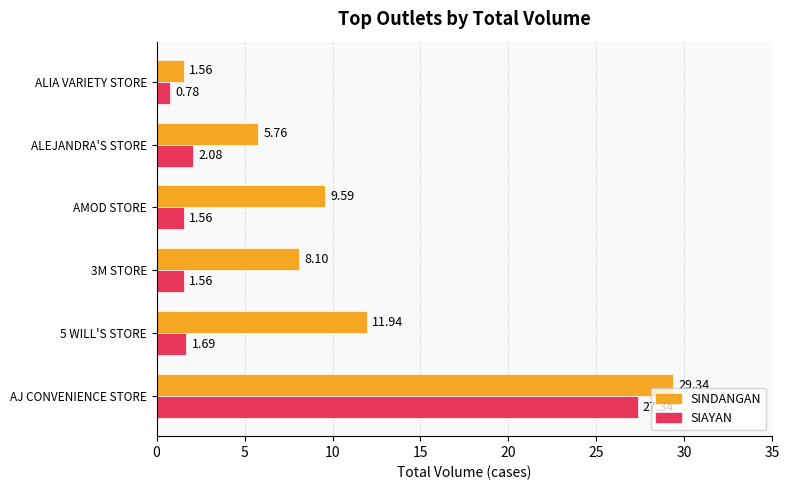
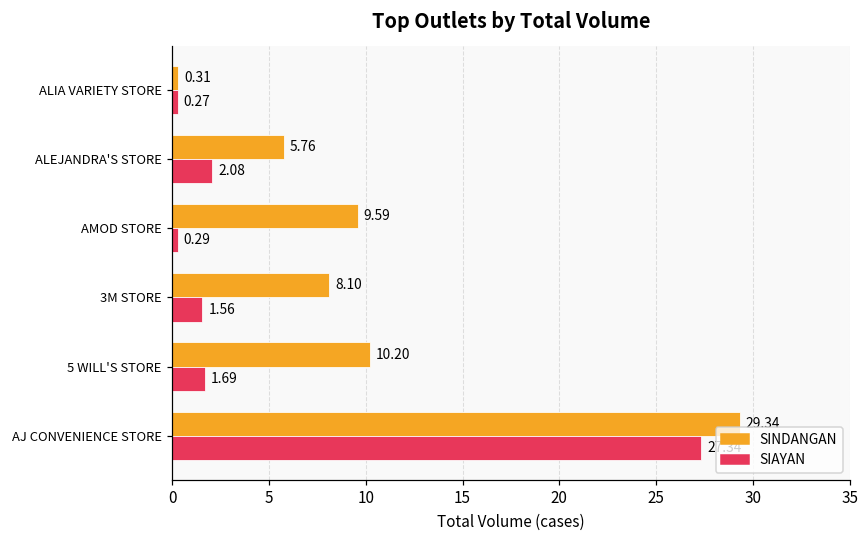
SINDANGAN, ALIA VARIETY STORE: 1.56 -> 0.31
SIAYAN, ALIA VARIETY STORE: 0.78 -> 0.27
SIAYAN, AMOD STORE: 1.56 -> 0.29
SINDANGAN, 5 WILL'S STORE: 11.94 -> 10.20
